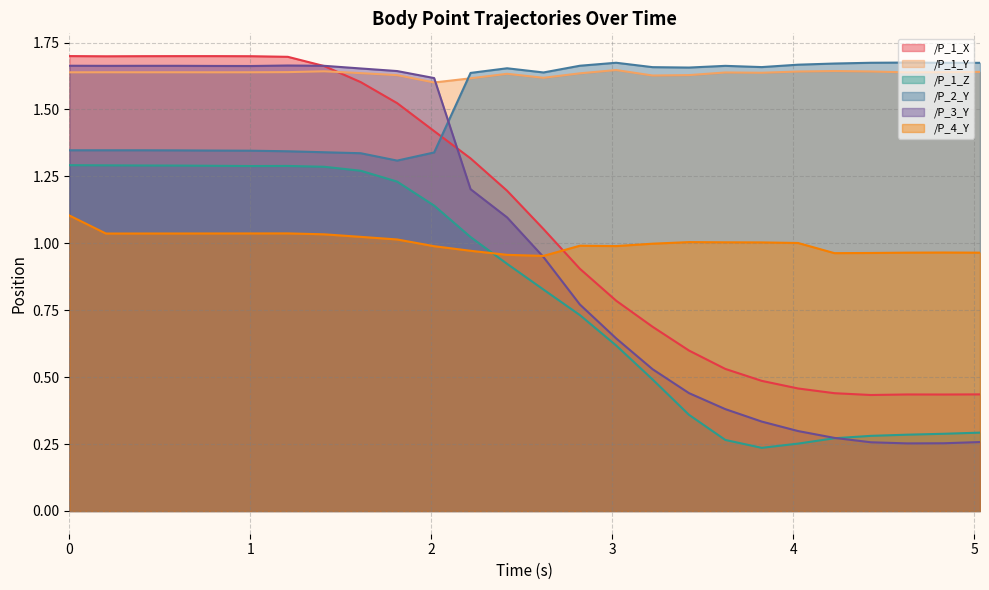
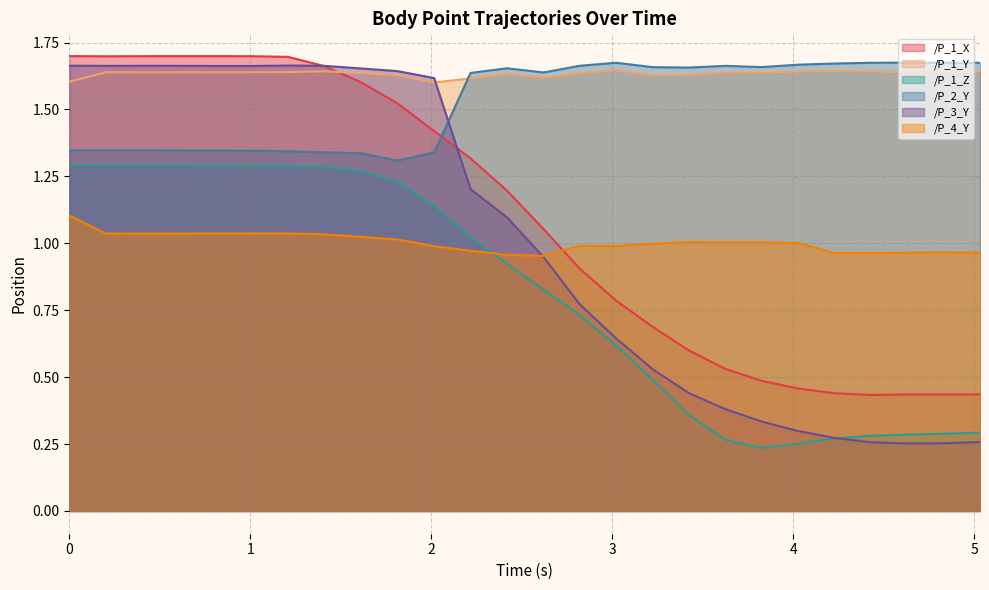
/P_1_Y, 0: 1.64 -> 1.60
